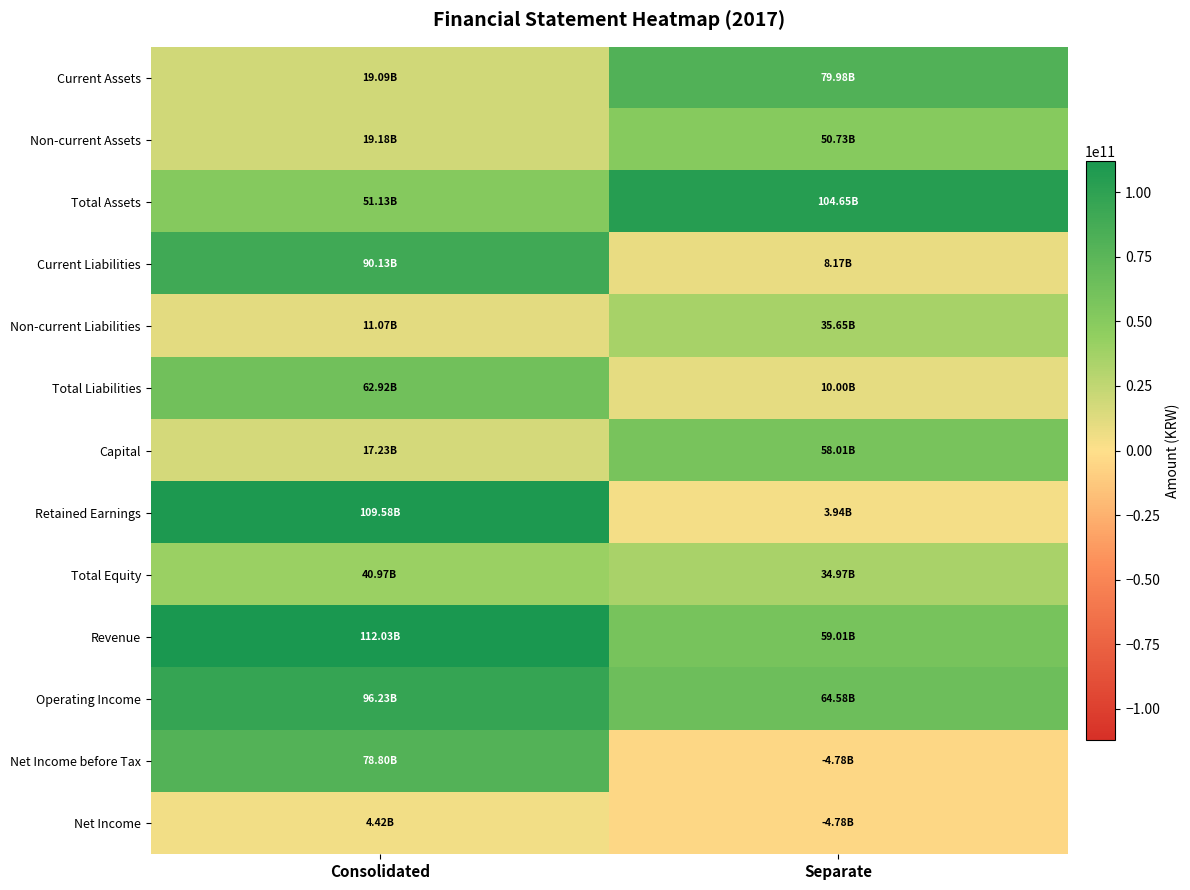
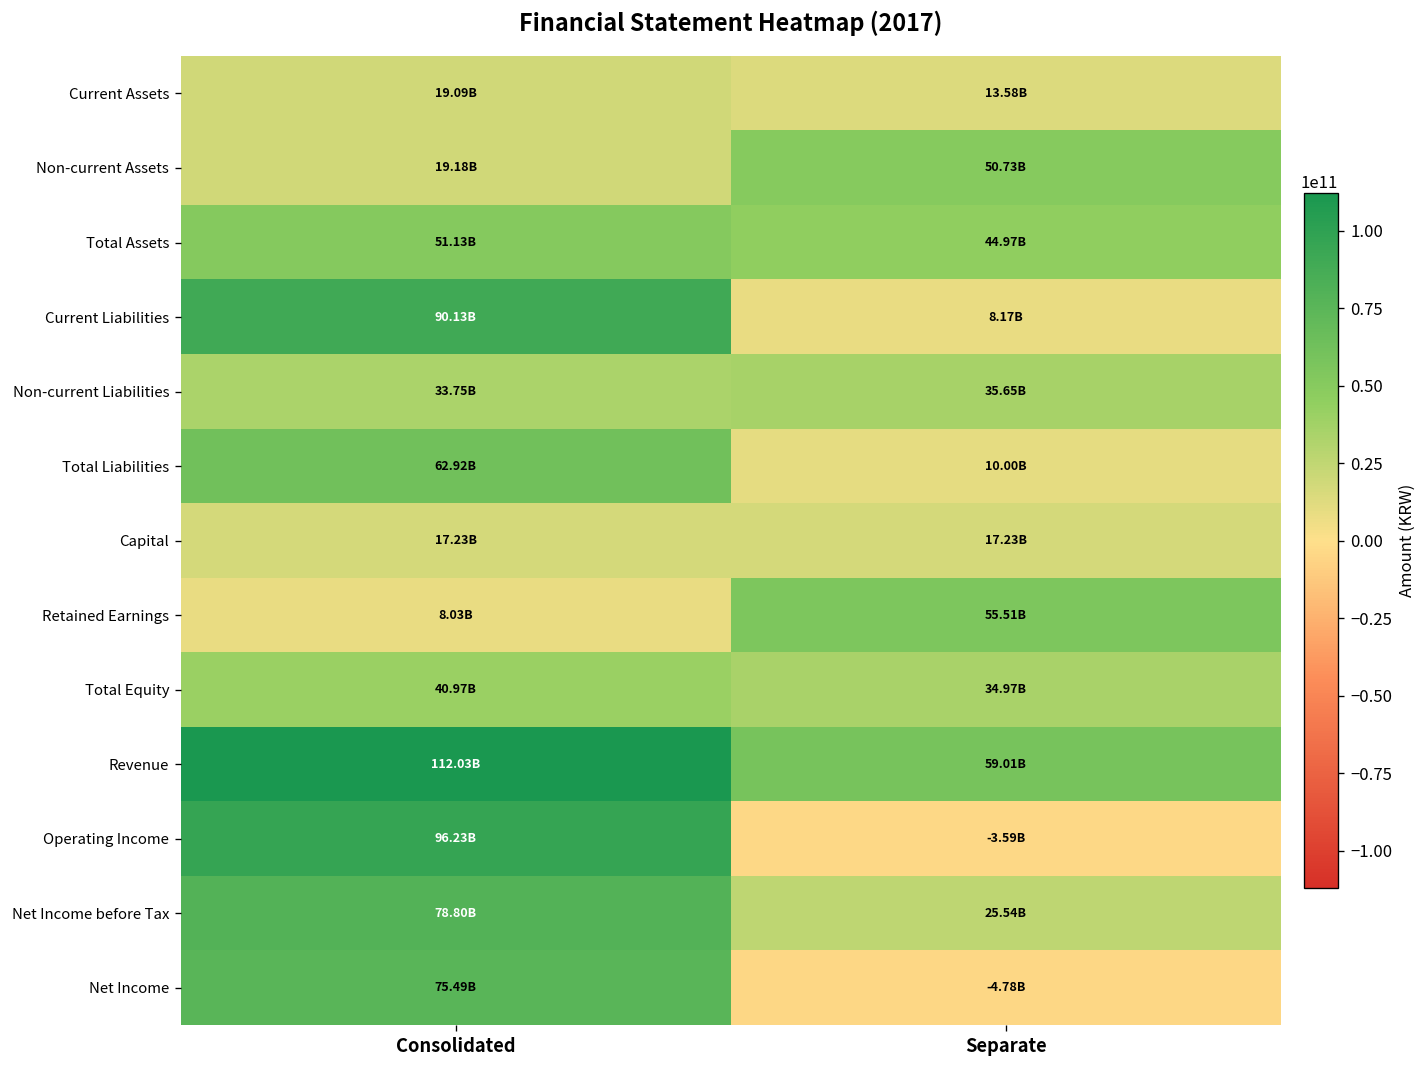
Current Assets, Separate: 79.98B -> 13.58B
Total Assets, Separate: 104.65B -> 44.97B
Non-current Liabilities, Consolidated: 11.07B -> 33.75B
Capital, Separate: 58.01B -> 17.23B
Retained Earnings, Consolidated: 109.58B -> 8.03B
Retained Earnings, Separate: 3.94B -> 55.51B
Operating Income, Separate: 64.58B -> -3.59B
Net Income before Tax, Separate: -4.78B -> 25.54B
Net Income, Consolidated: 4.42B -> 75.49B
